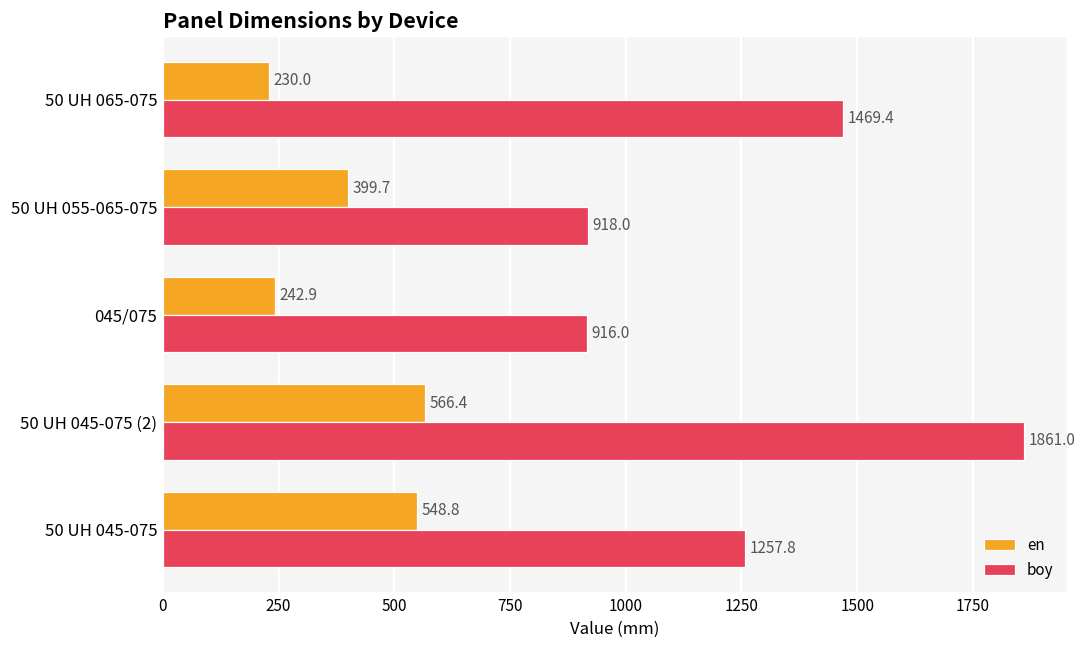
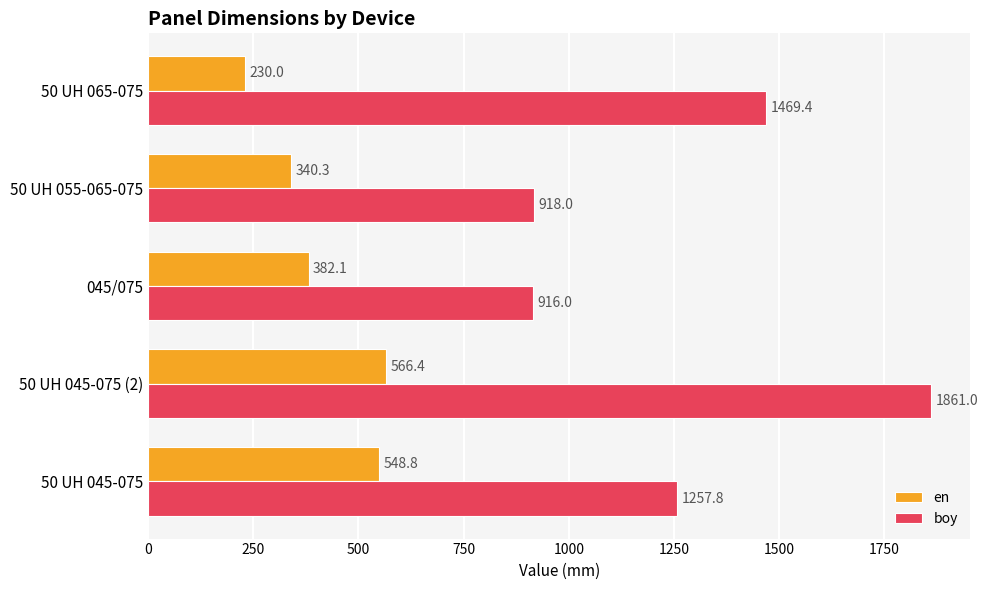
en, 50 UH 055-065-075: 399.7 -> 340.3
en, 045/075: 242.9 -> 382.1
